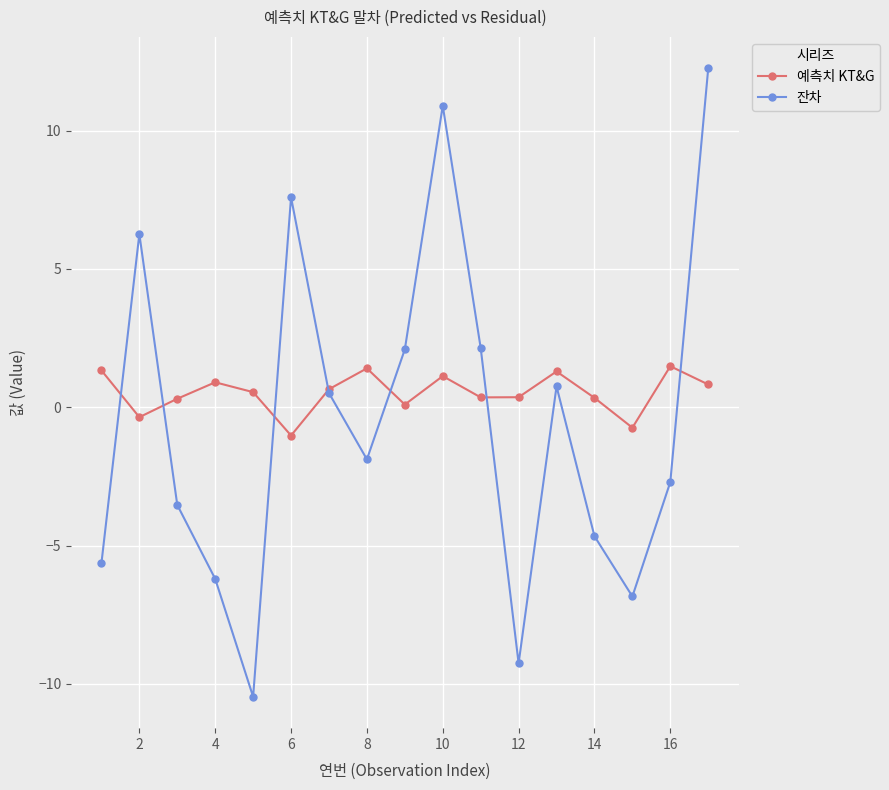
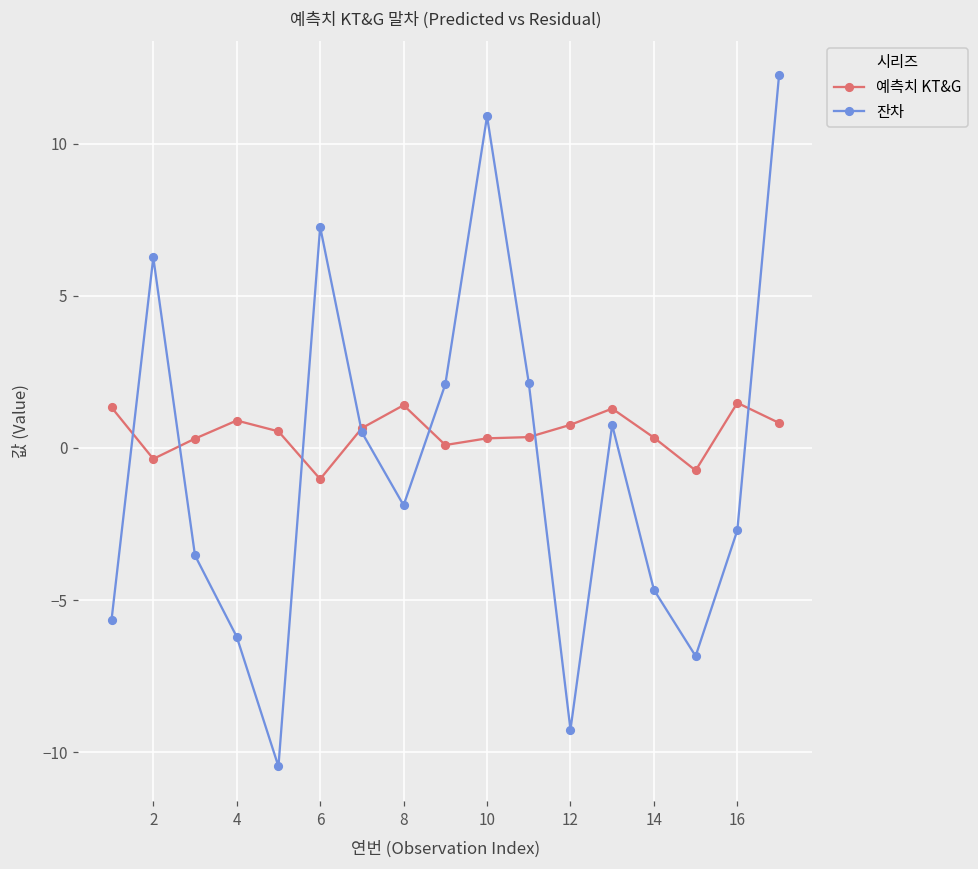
잔차, 6: 7.6 -> 7.3
예측치 KT&G, 10: 1.1 -> 0.3
예측치 KT&G, 12: 0.4 -> 0.8
